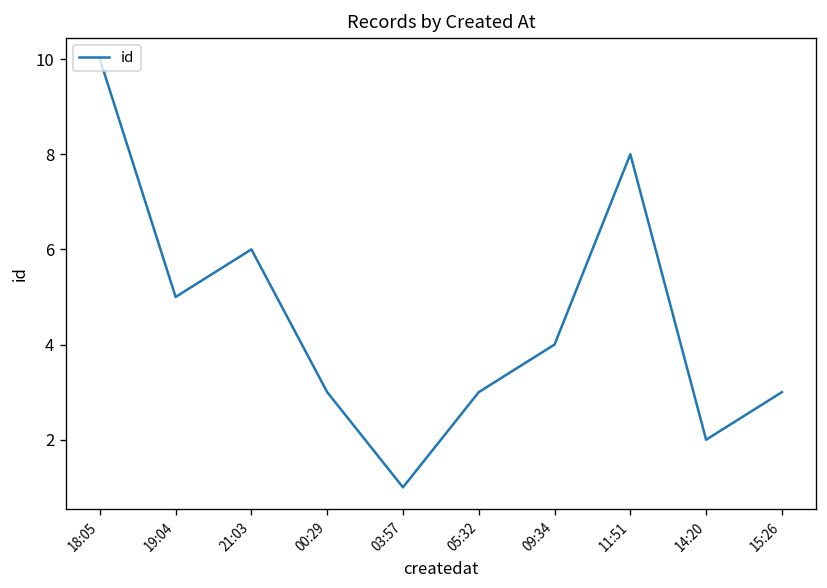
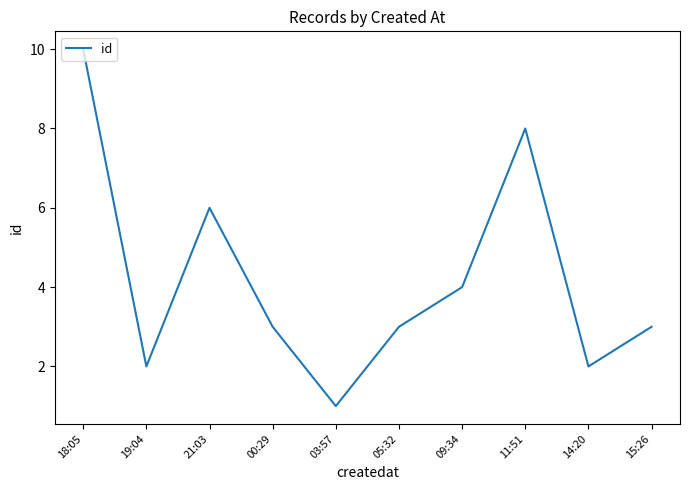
19:04: 5 -> 2
